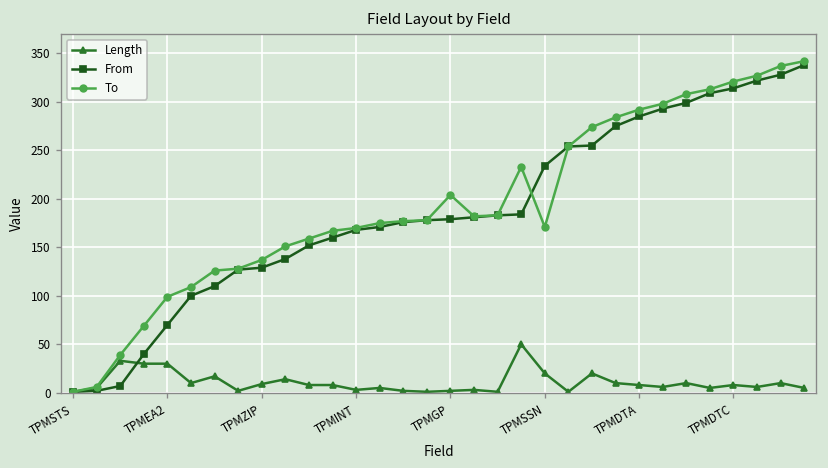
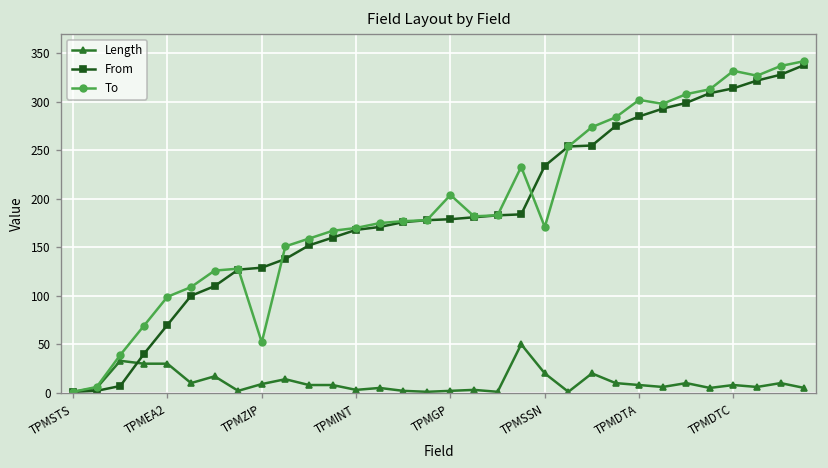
To, TPMZIP: 140 -> 50
To, TPMDTA: 290 -> 300
To, TPMDTC: 320 -> 330
